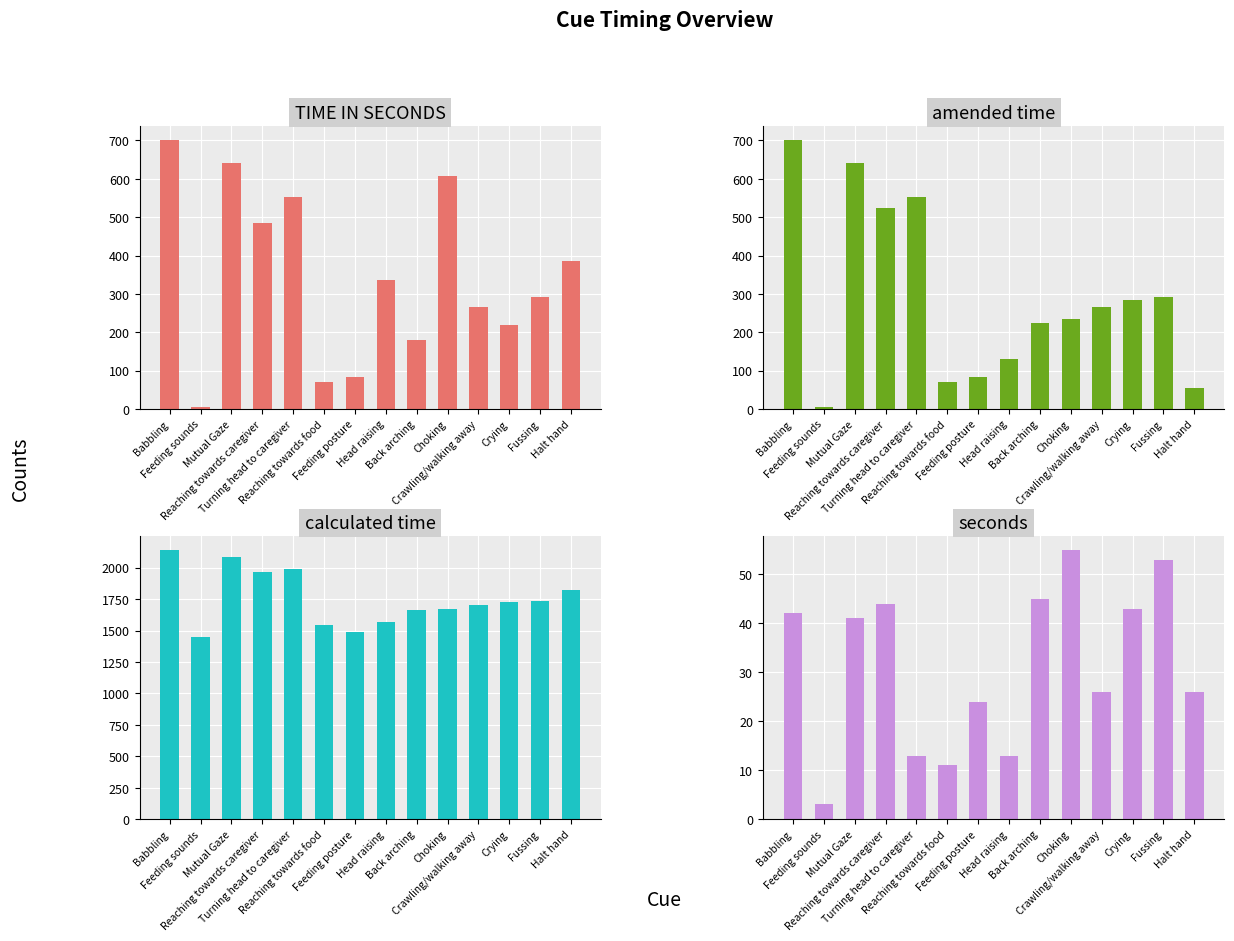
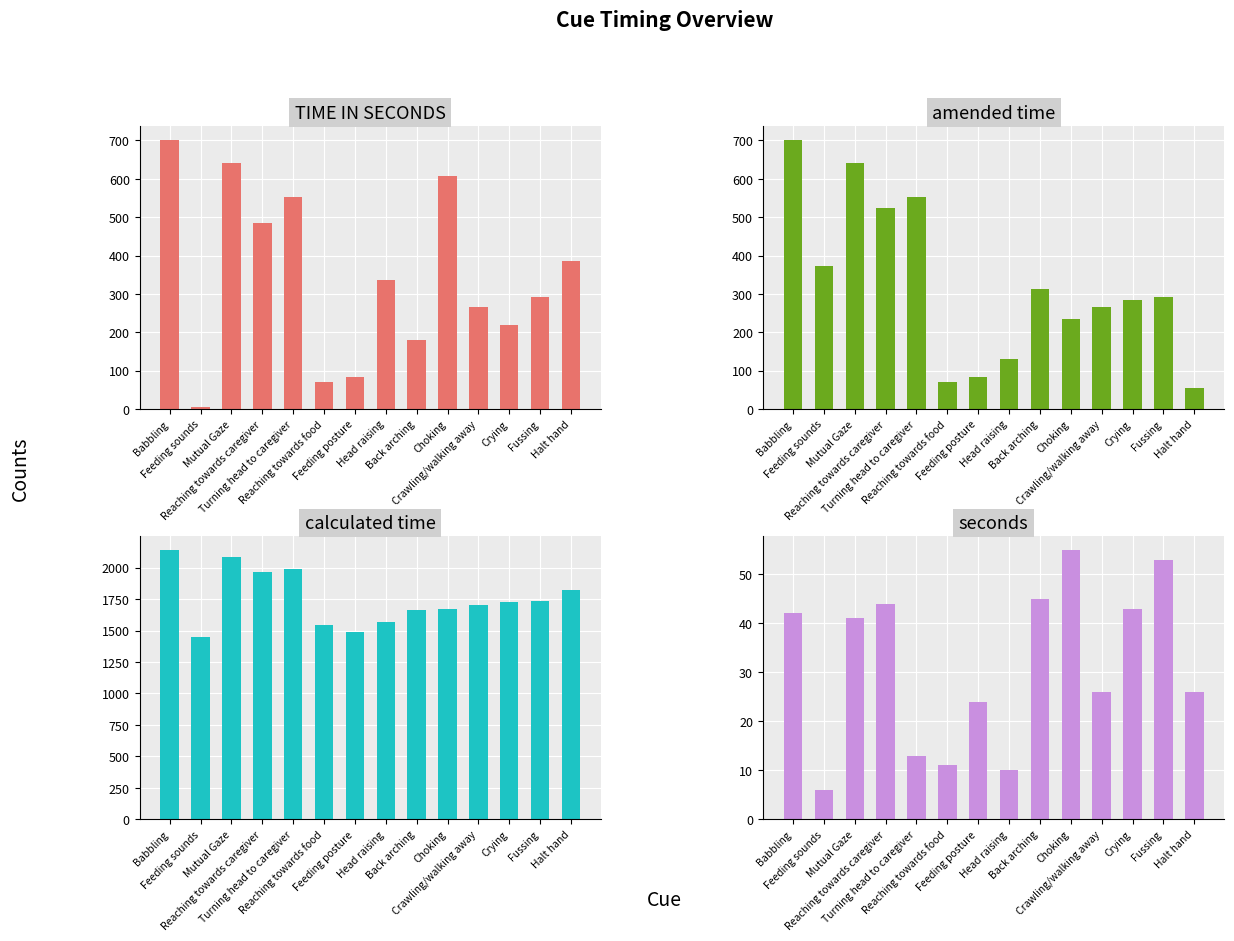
amended time, Feeding sounds: 10 -> 370
amended time, Back arching: 230 -> 310
seconds, Feeding sounds: 3 -> 6
seconds, Head raising: 13 -> 10
